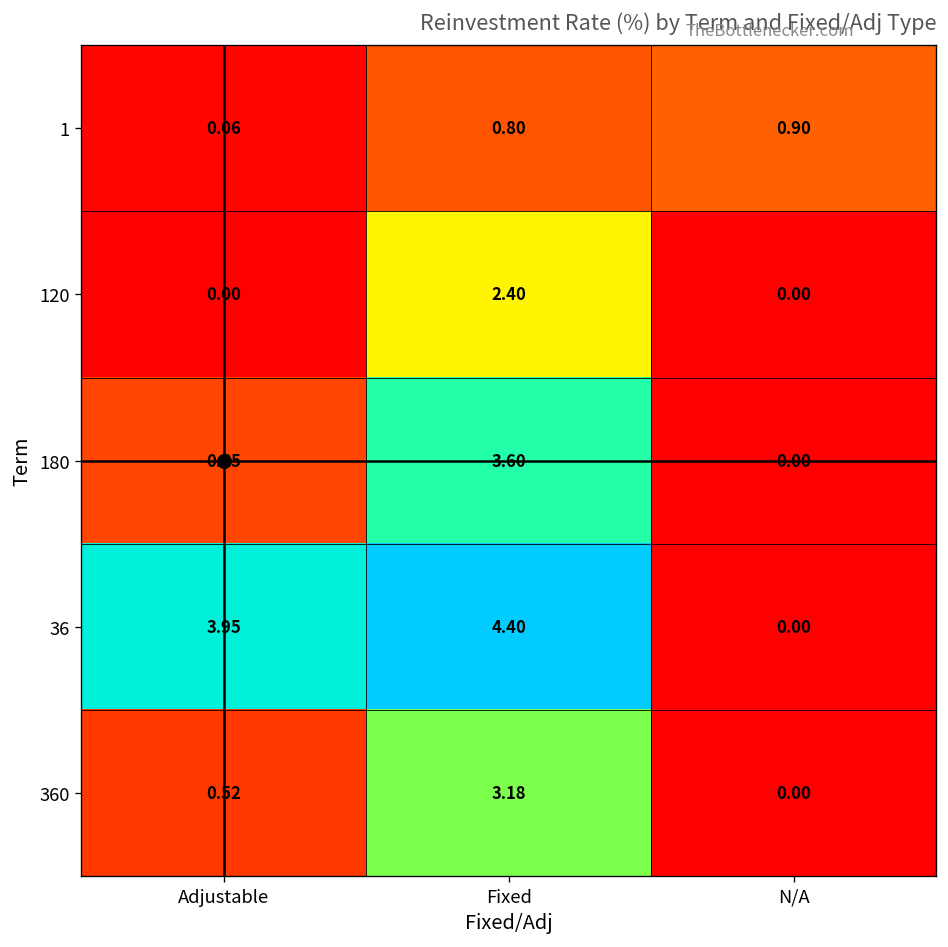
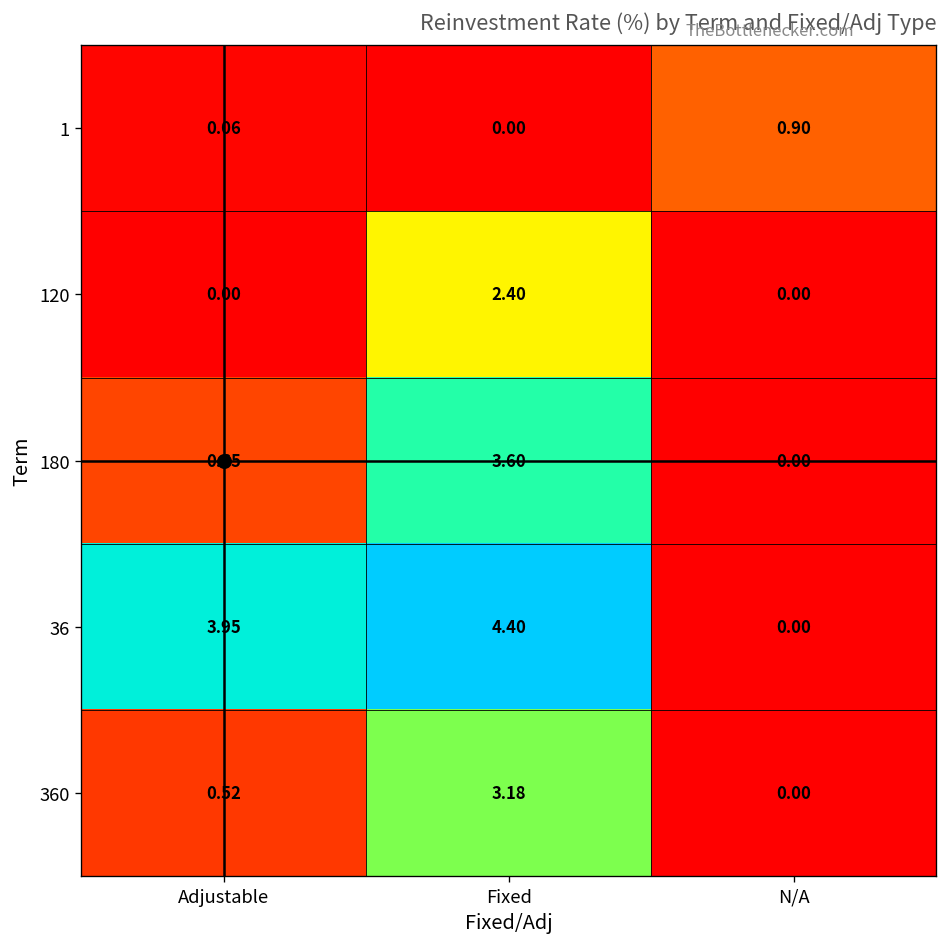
1, Fixed: 0.80 -> 0.00
